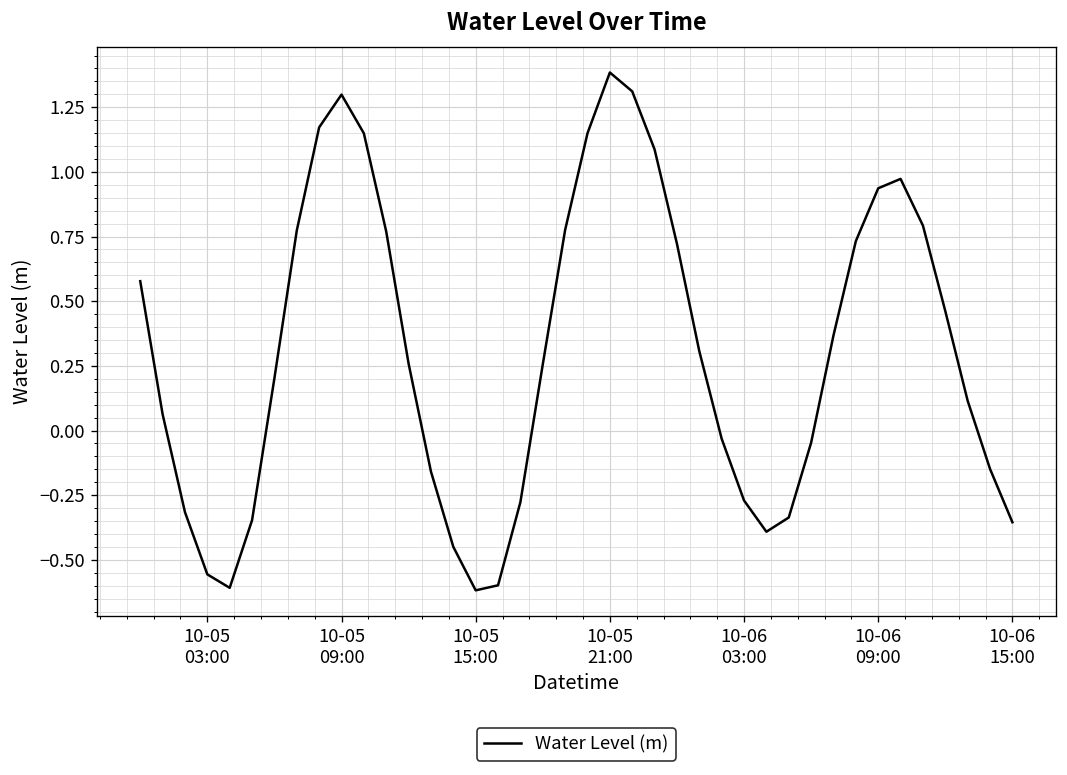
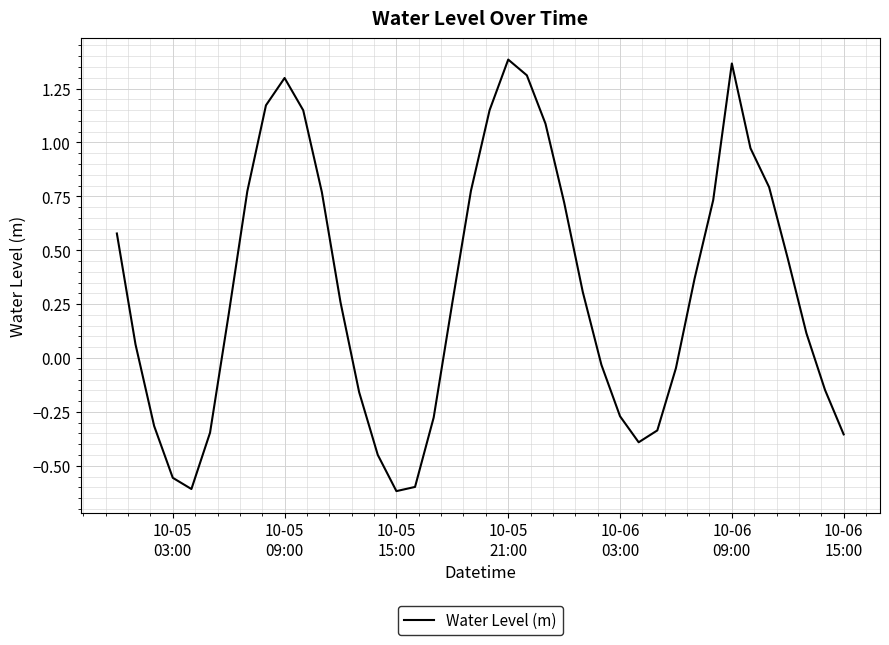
10-06 09:00: 0.94 -> 1.37
